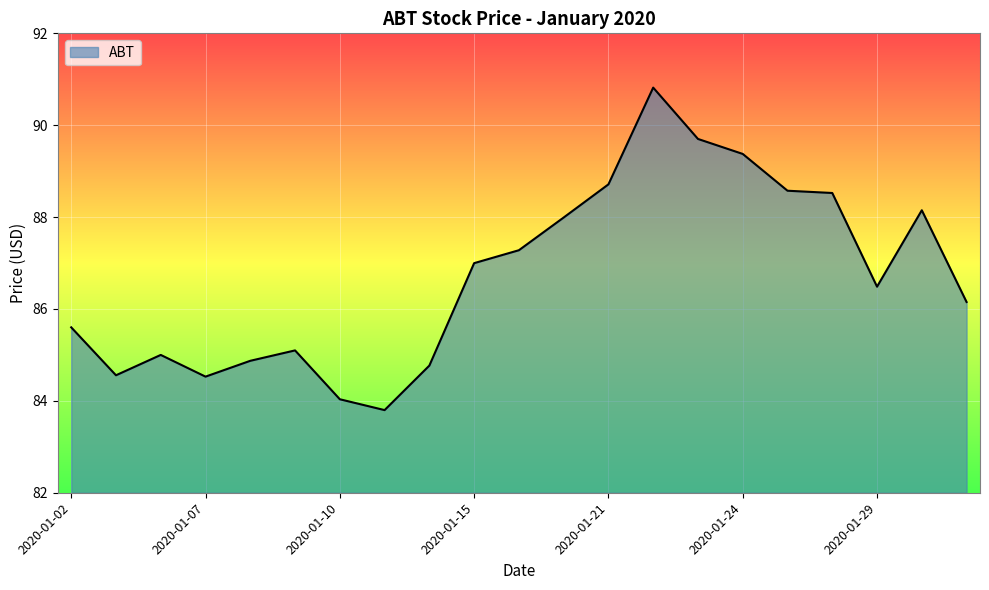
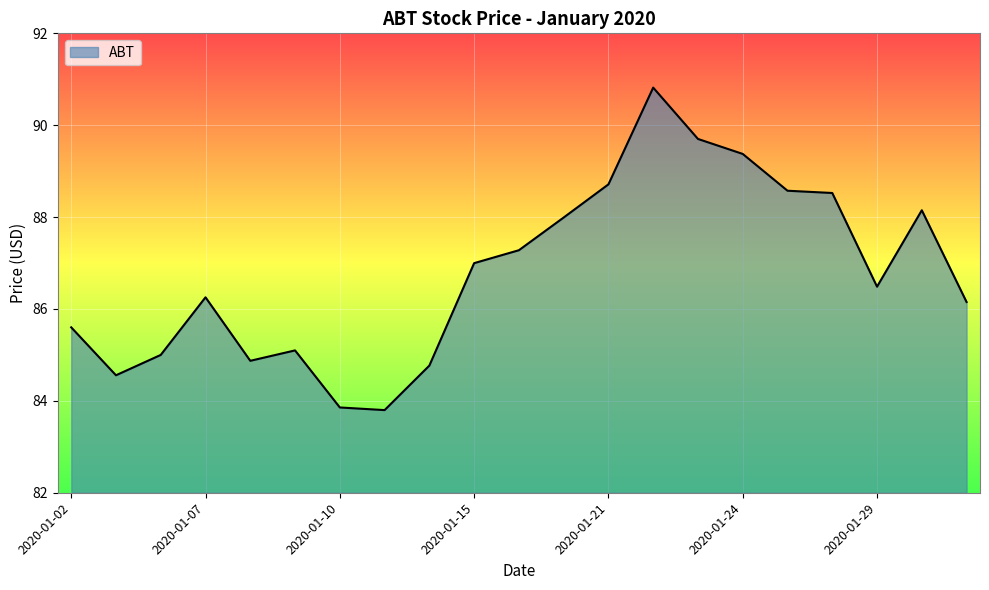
2020-01-07: 84.5 -> 86.3
2020-01-10: 84.0 -> 83.9
